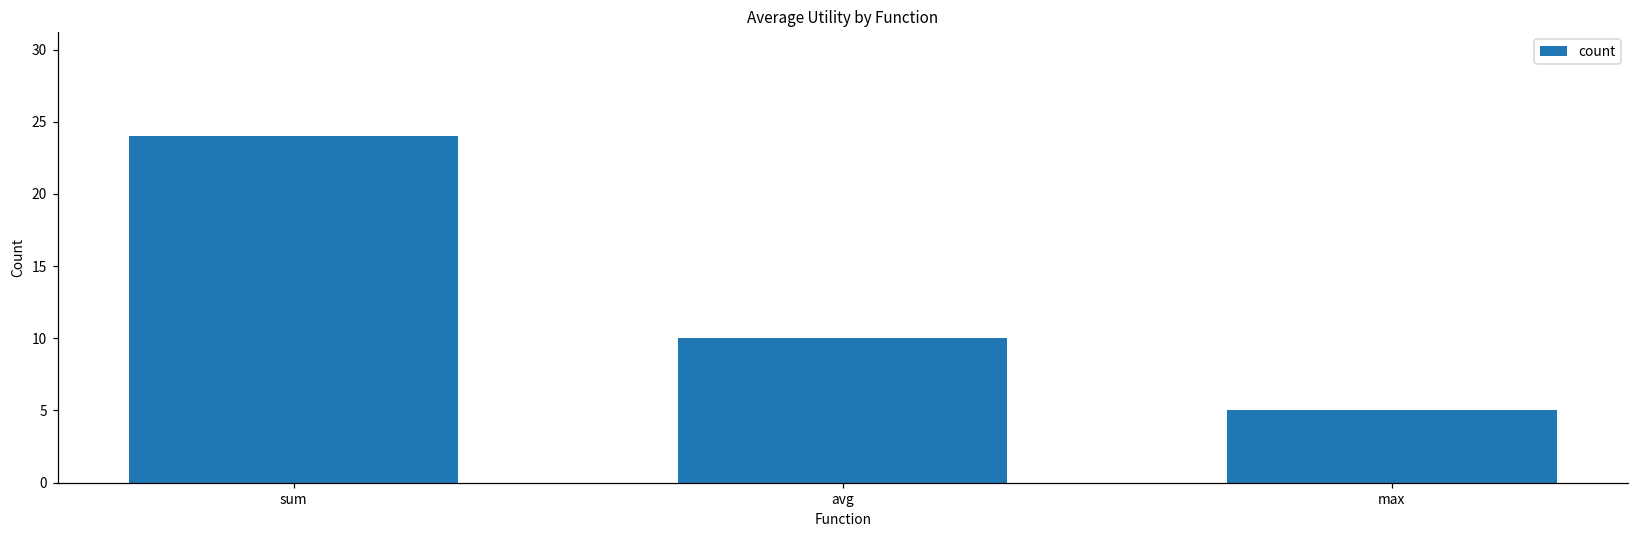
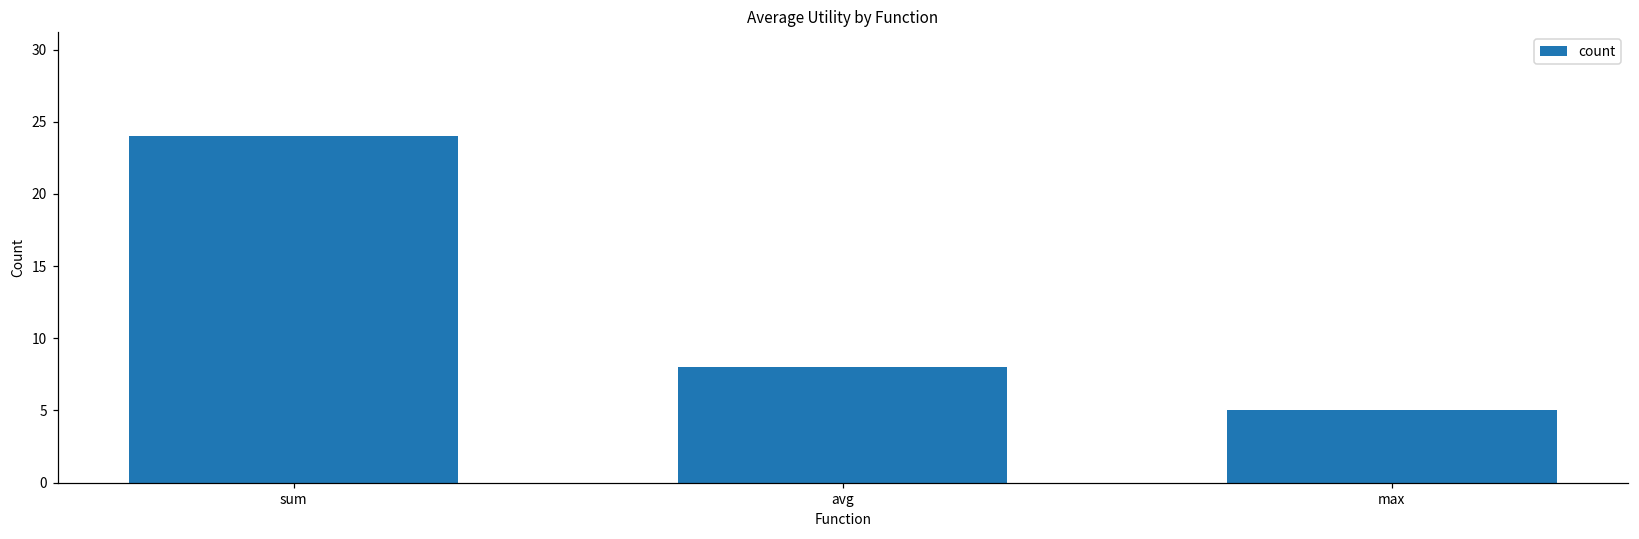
avg: 10 -> 8
